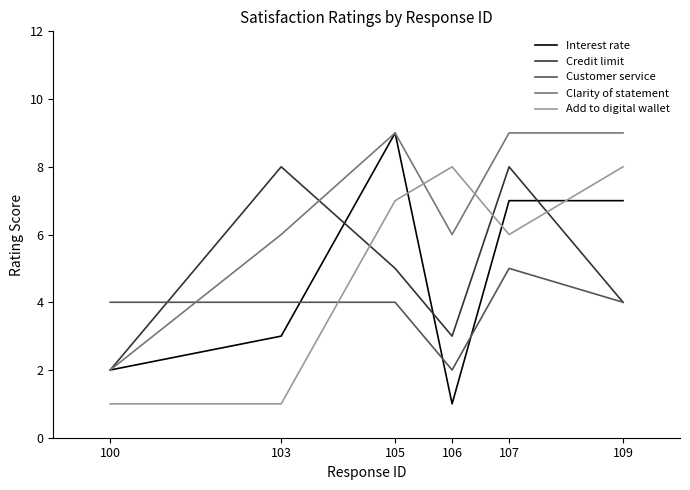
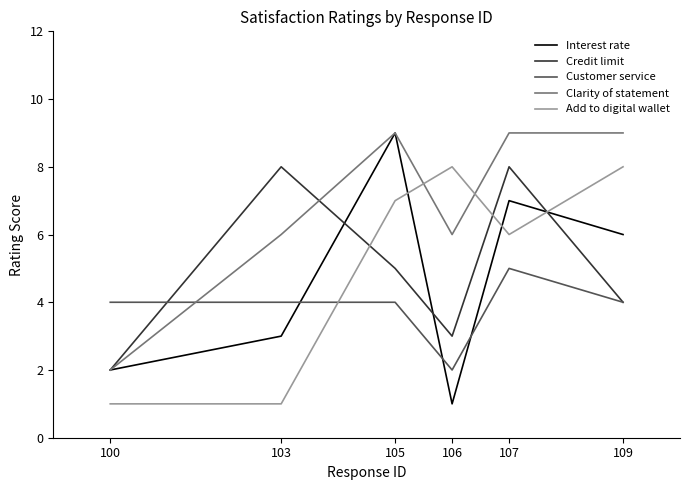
Interest rate, 109: 7 -> 6
